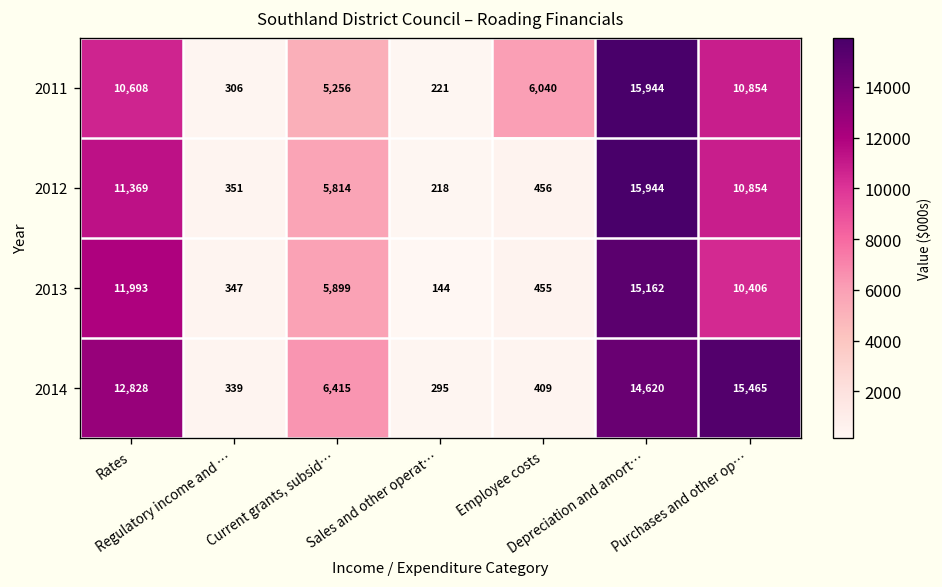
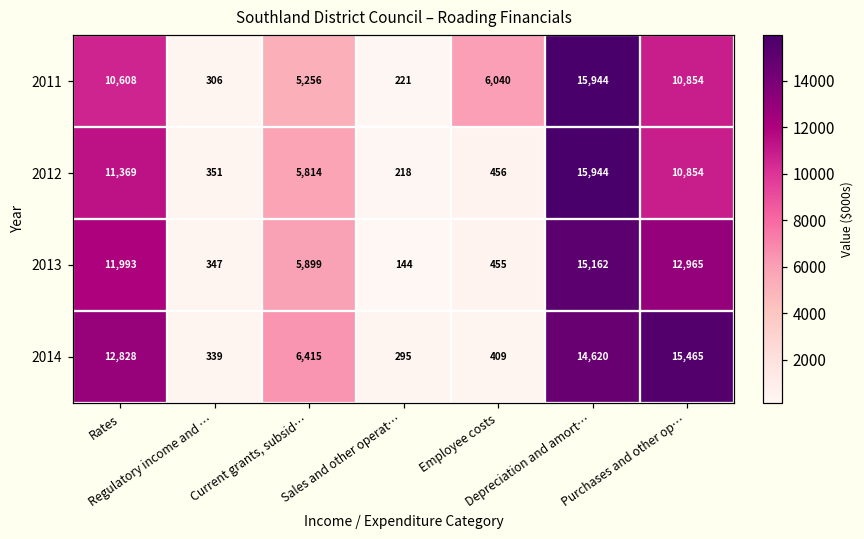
2013, Purchases and other op…: 10,406 -> 12,965
